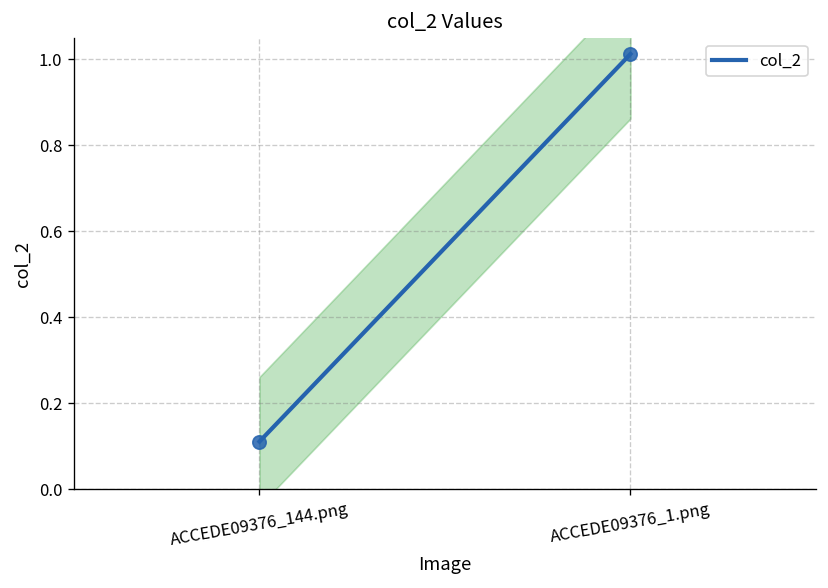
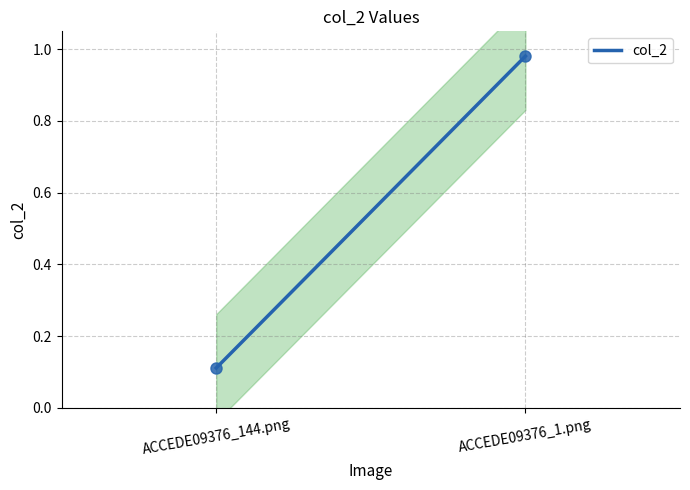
col_2, ACCEDE09376_1.png: 1.01 -> 0.98
